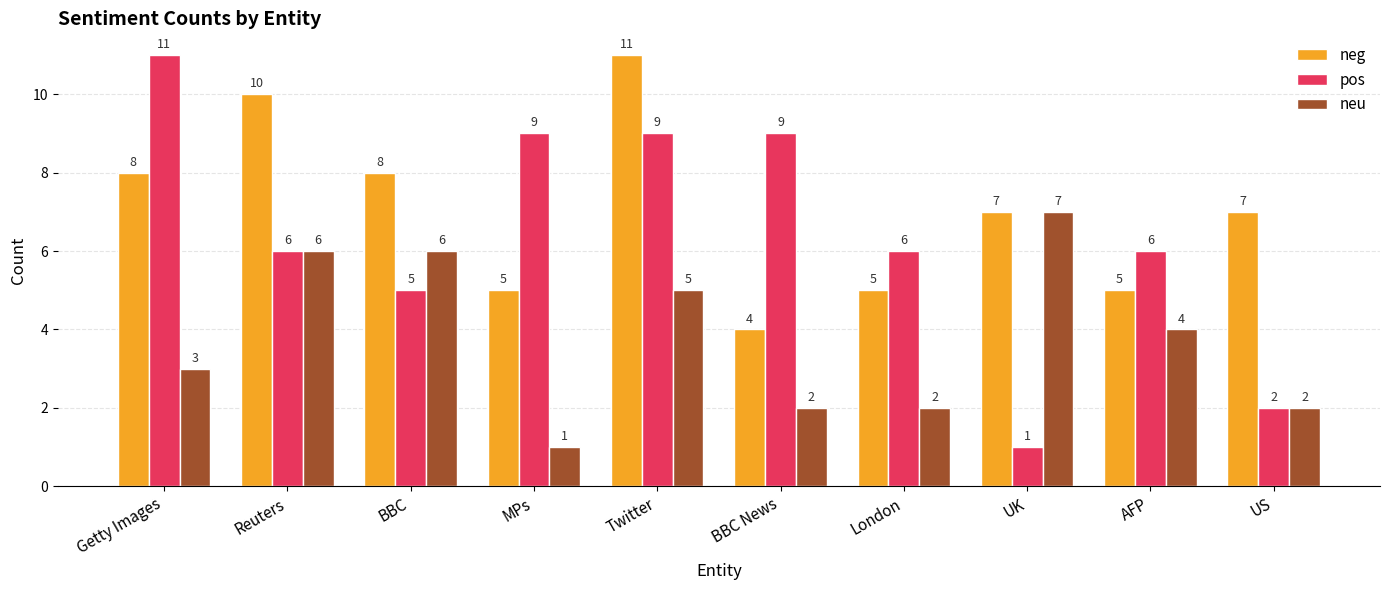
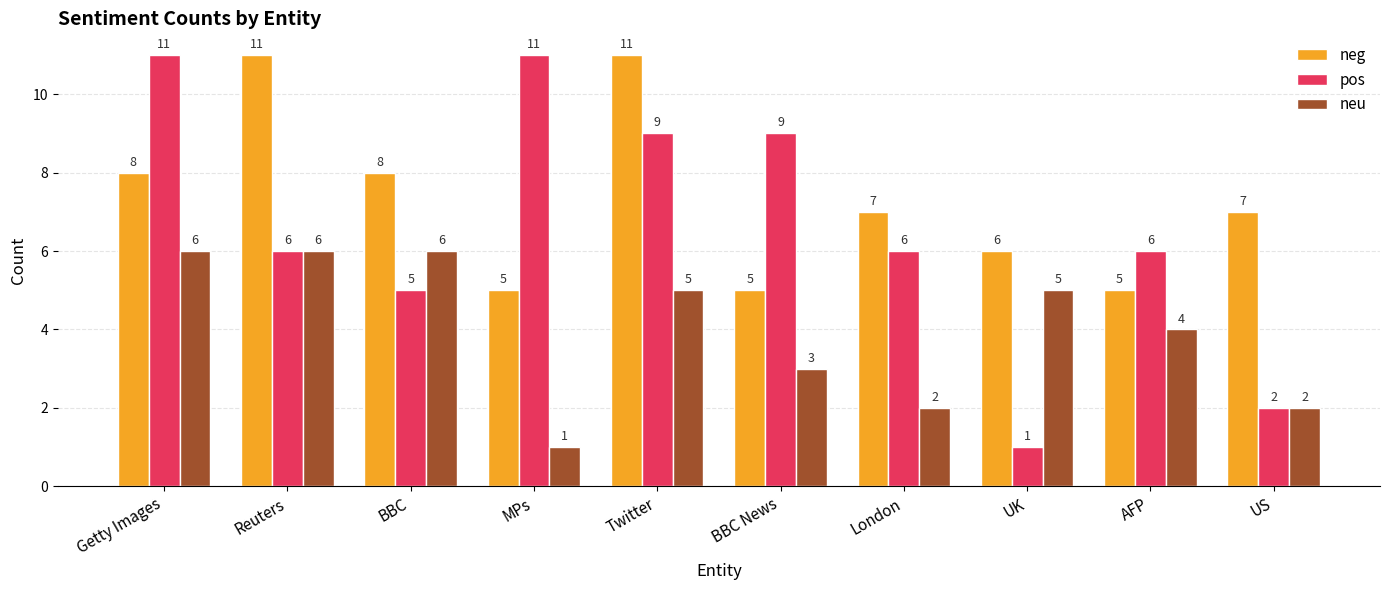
neu, Getty Images: 3 -> 6
neg, Reuters: 10 -> 11
pos, MPs: 9 -> 11
neg, BBC News: 4 -> 5
neu, BBC News: 2 -> 3
neg, London: 5 -> 7
neg, UK: 7 -> 6
neu, UK: 7 -> 5
